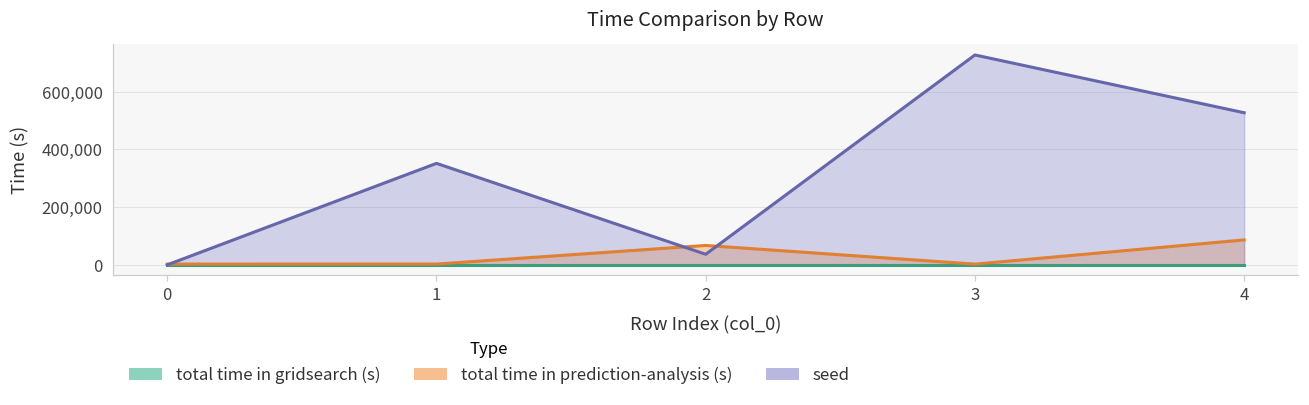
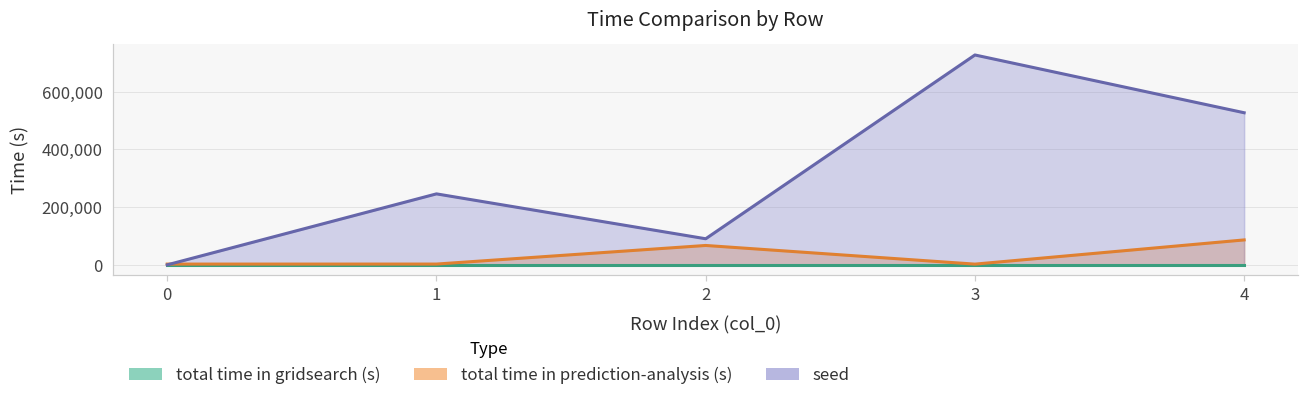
seed, 1: 350,000 -> 250,000
seed, 2: 40,000 -> 90,000
